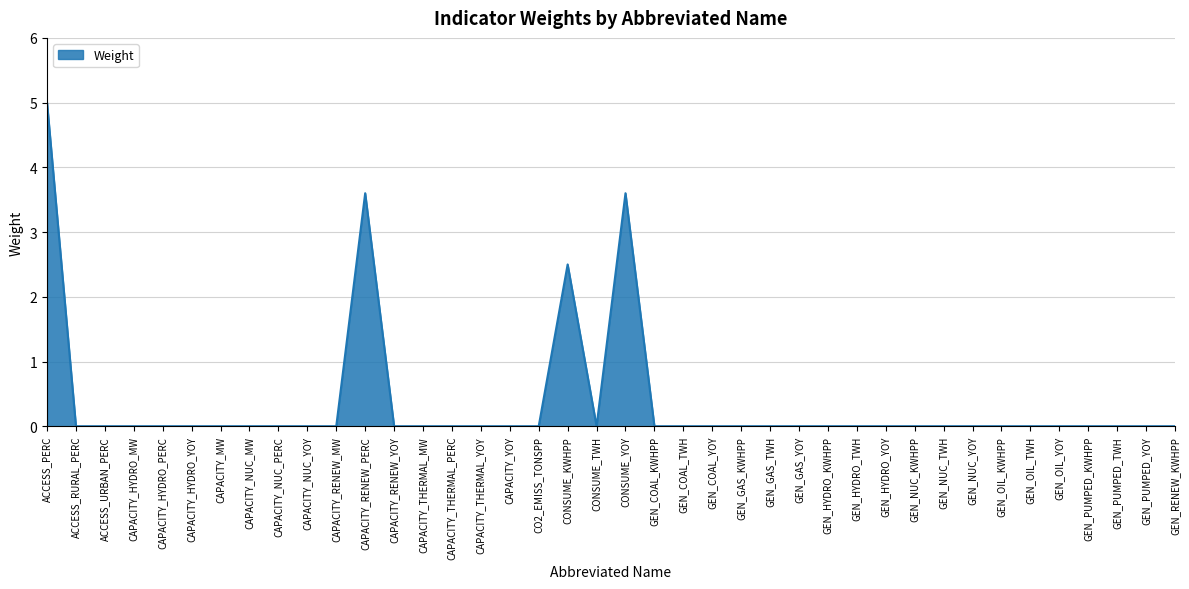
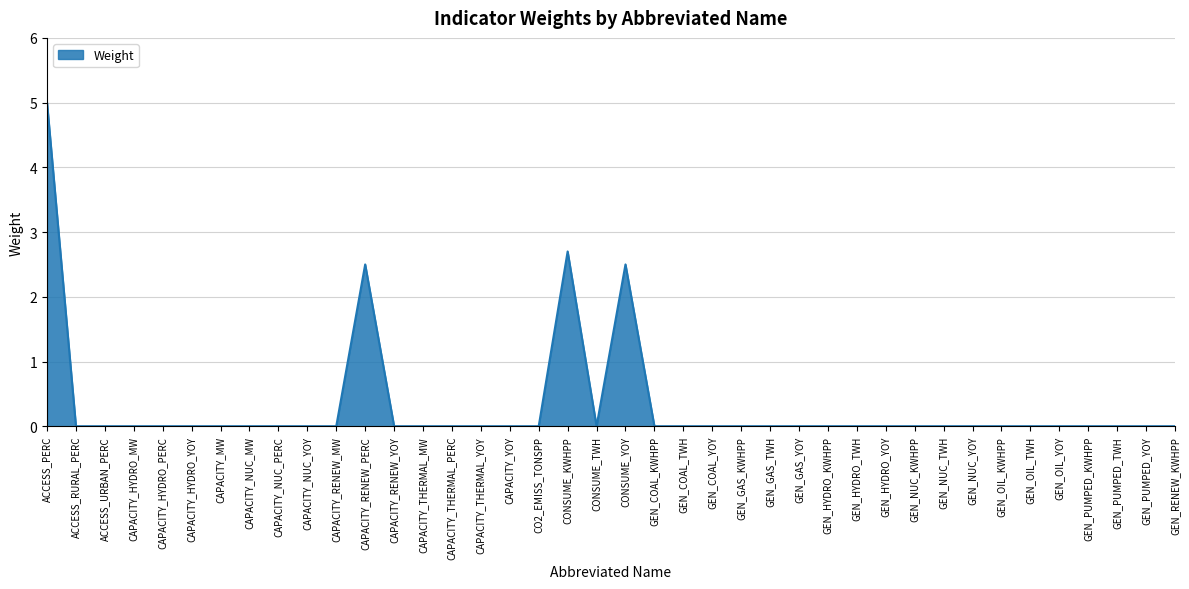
CAPACITY_RENEW_PERC: 3.6 -> 2.5
CONSUME_KWHPP: 2.5 -> 2.7
CONSUME_YOY: 3.6 -> 2.5
